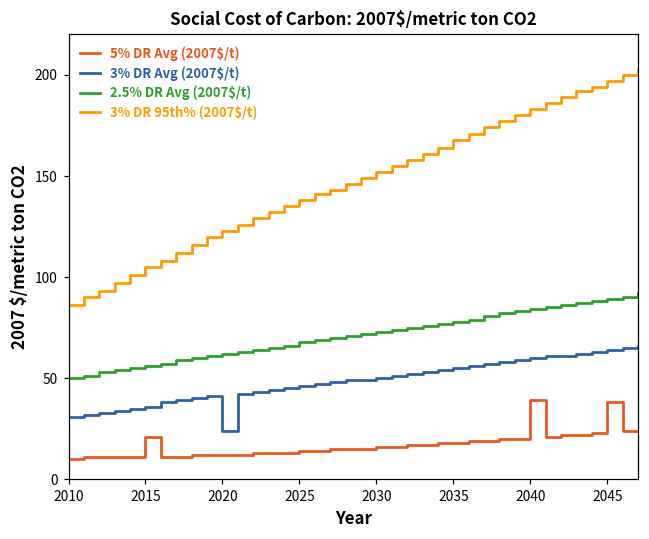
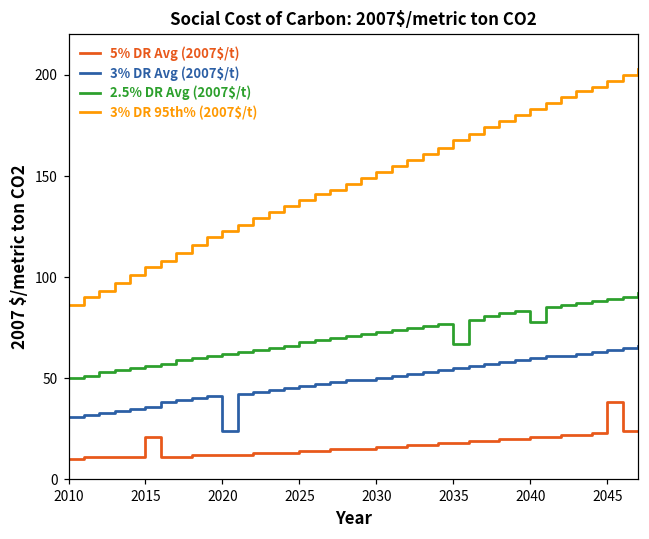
2.5% DR Avg (2007$/t), 2035: 78 -> 67
5% DR Avg (2007$/t), 2040: 39 -> 21
2.5% DR Avg (2007$/t), 2040: 84 -> 78
